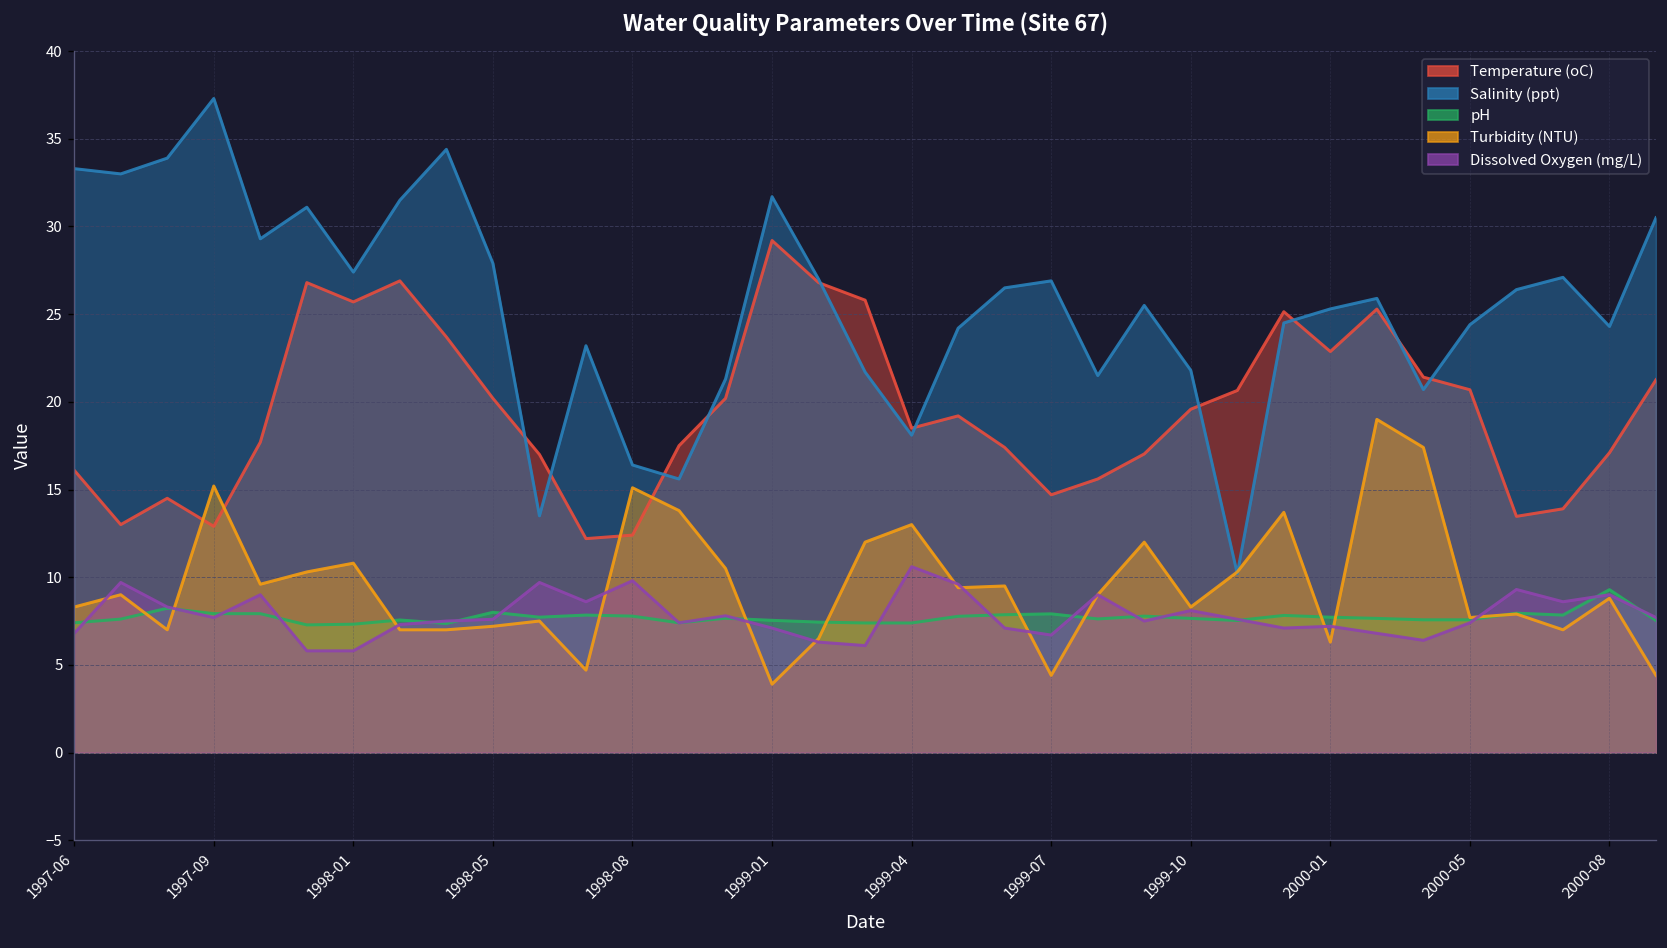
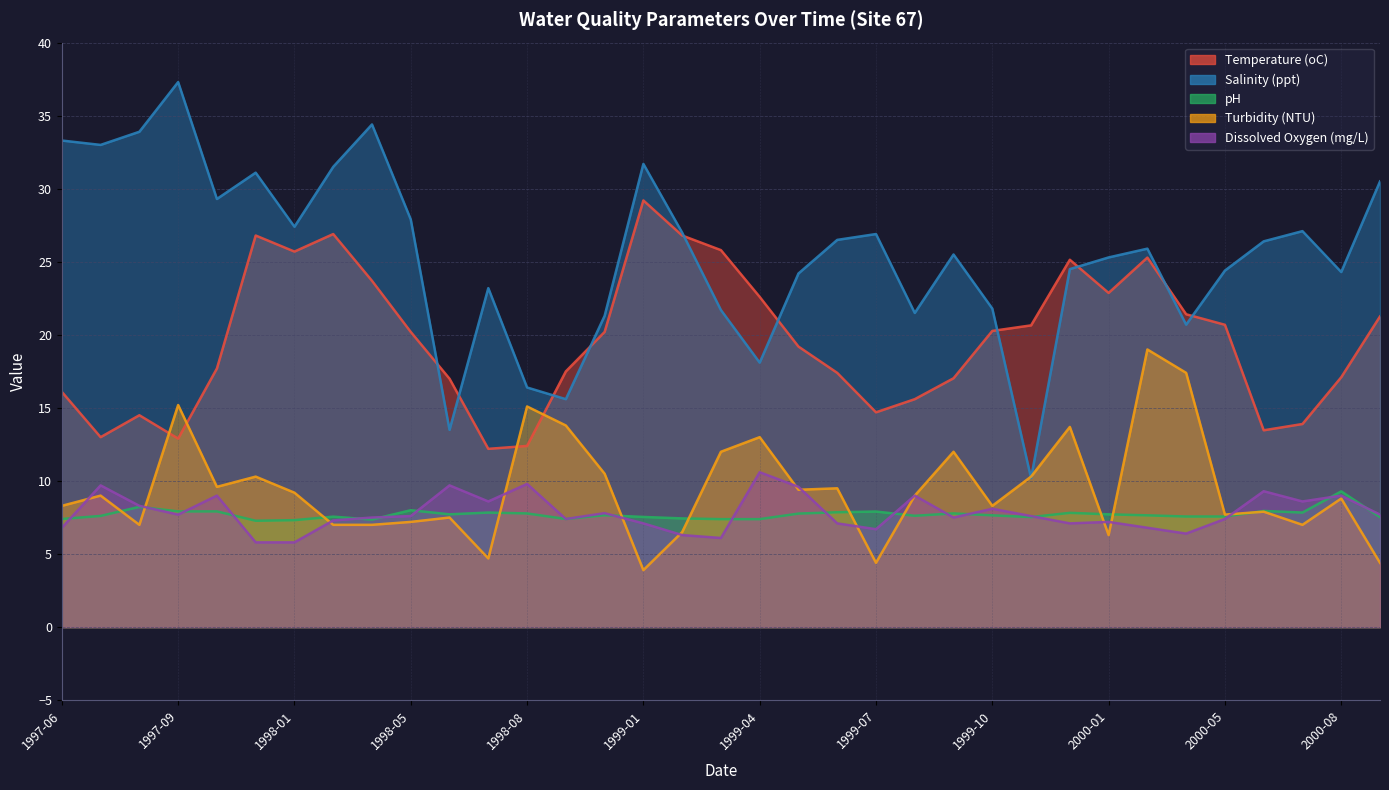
Turbidity (NTU), 1998-01: 10.8 -> 9.2
Temperature (oC), 1999-04: 18.5 -> 22.6
Temperature (oC), 1999-10: 19.6 -> 20.3
